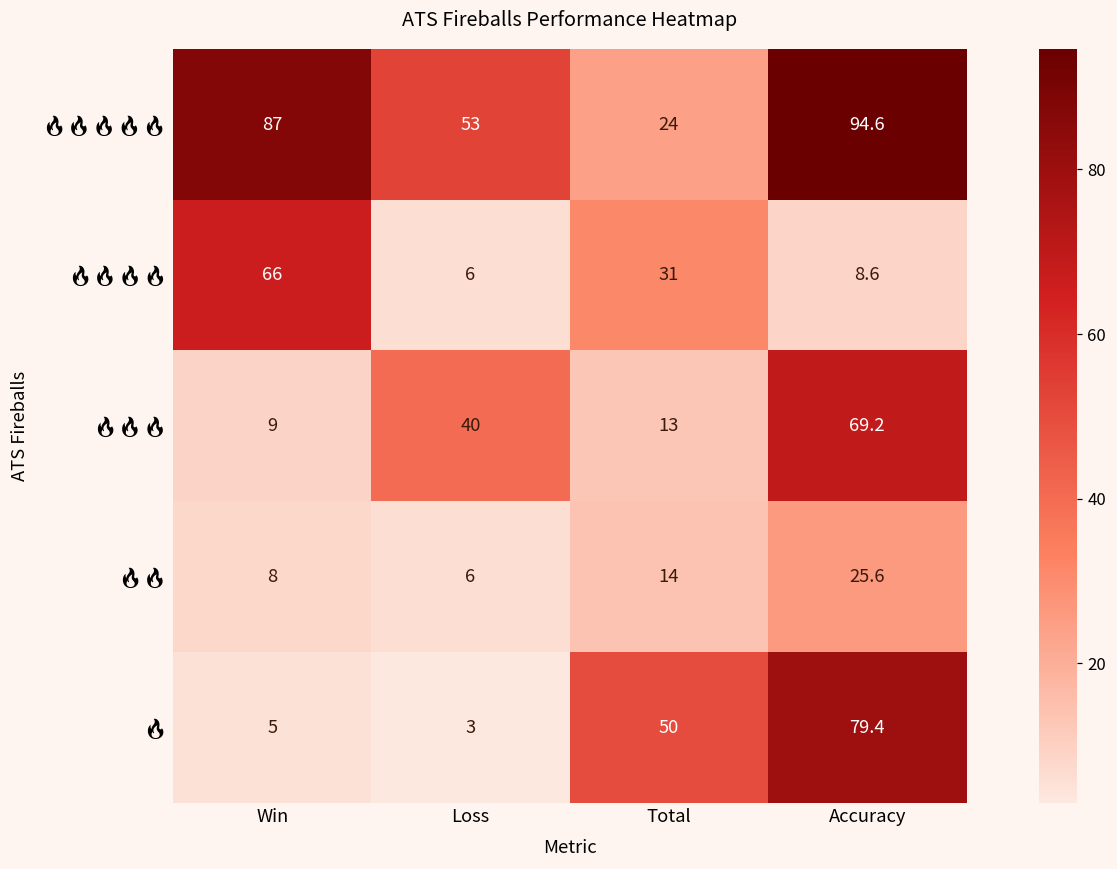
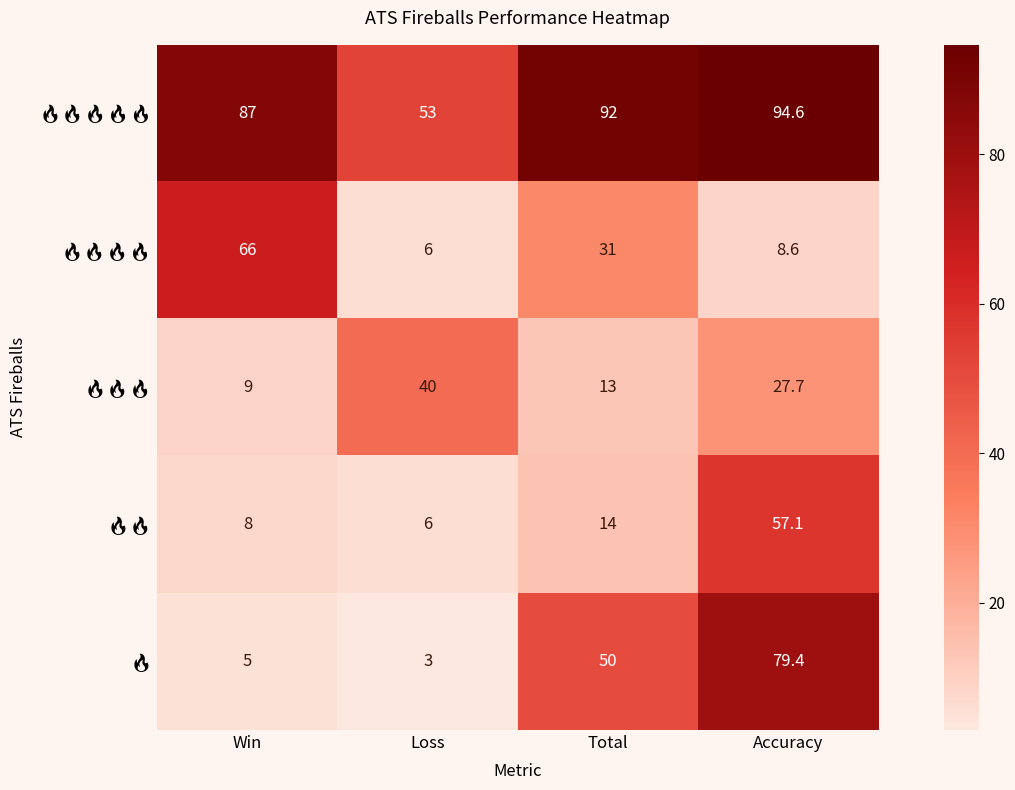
🔥🔥🔥🔥🔥, Total: 24 -> 92
🔥🔥🔥, Accuracy: 69.2 -> 27.7
🔥🔥, Accuracy: 25.6 -> 57.1
